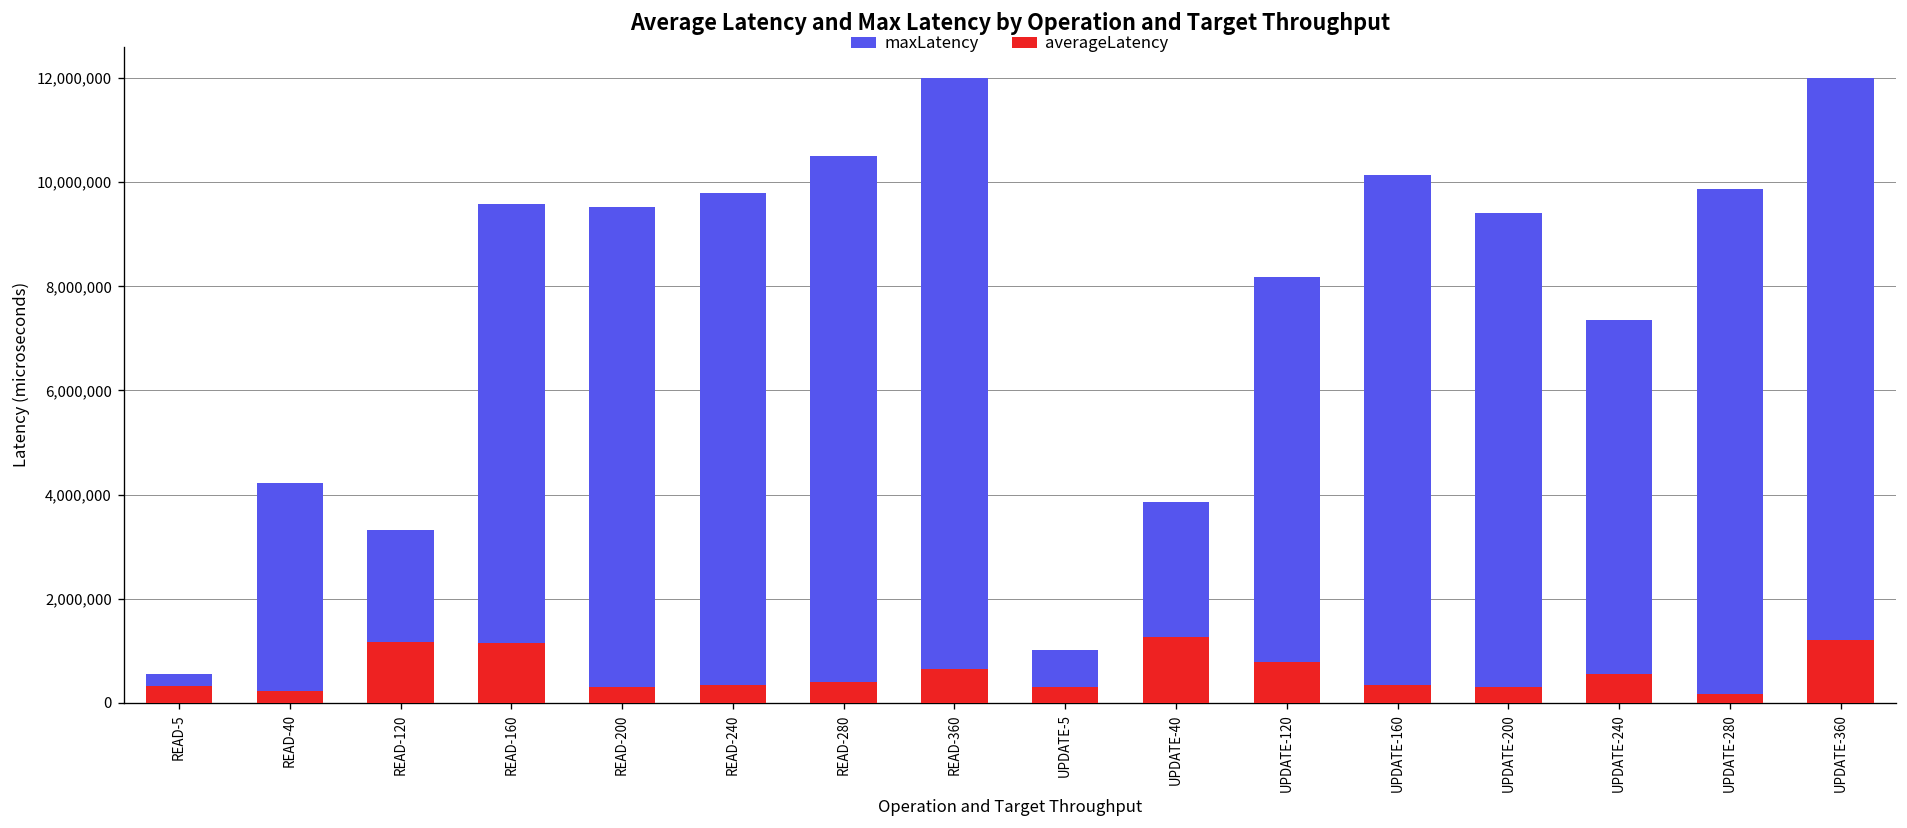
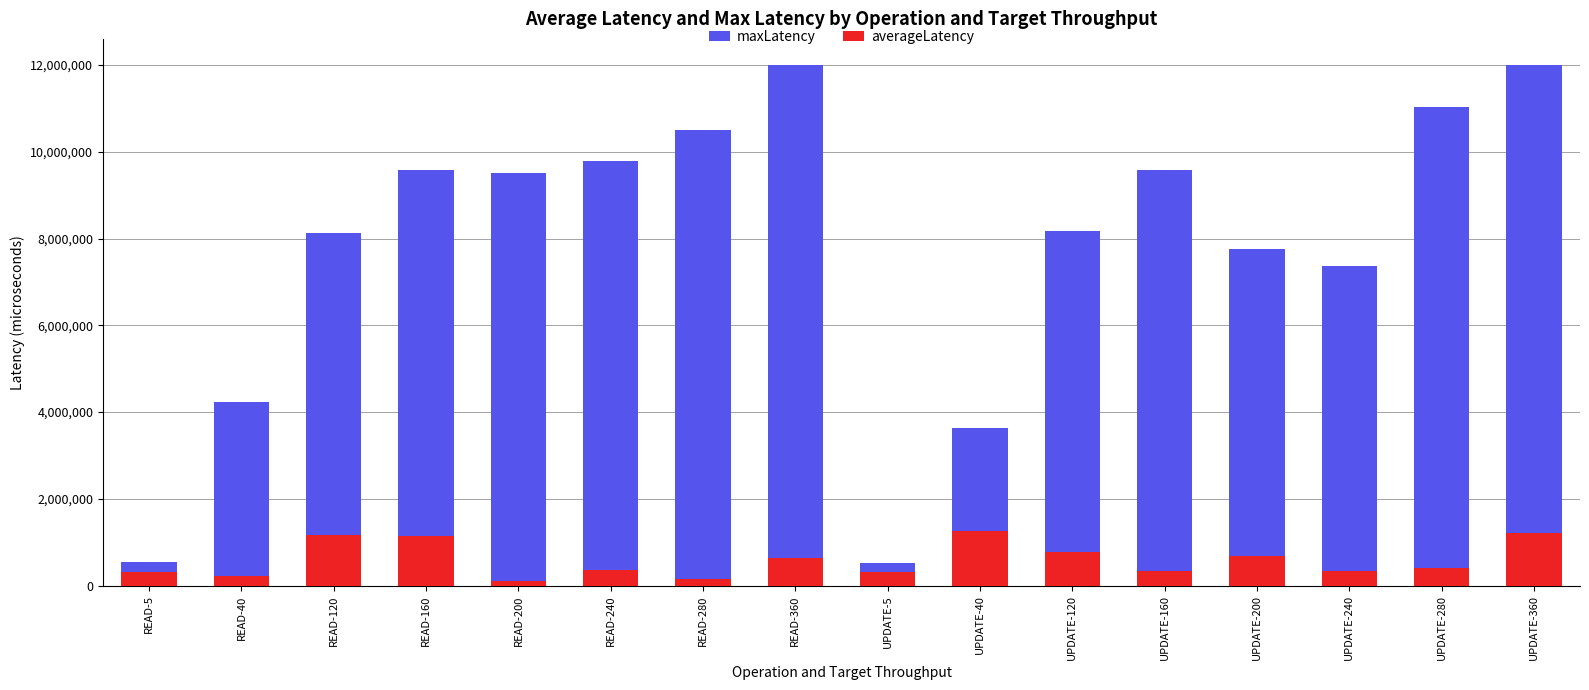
maxLatency, READ-120: 3,300,000 -> 8,100,000
averageLatency, READ-200: 300,000 -> 100,000
averageLatency, READ-280: 400,000 -> 200,000
maxLatency, UPDATE-5: 1,000,000 -> 500,000
maxLatency, UPDATE-40: 3,900,000 -> 3,600,000
maxLatency, UPDATE-160: 10,100,000 -> 9,600,000
maxLatency, UPDATE-200: 9,400,000 -> 7,800,000
averageLatency, UPDATE-200: 300,000 -> 700,000
averageLatency, UPDATE-240: 500,000 -> 300,000
maxLatency, UPDATE-280: 9,900,000 -> 11,000,000
averageLatency, UPDATE-280: 200,000 -> 400,000
